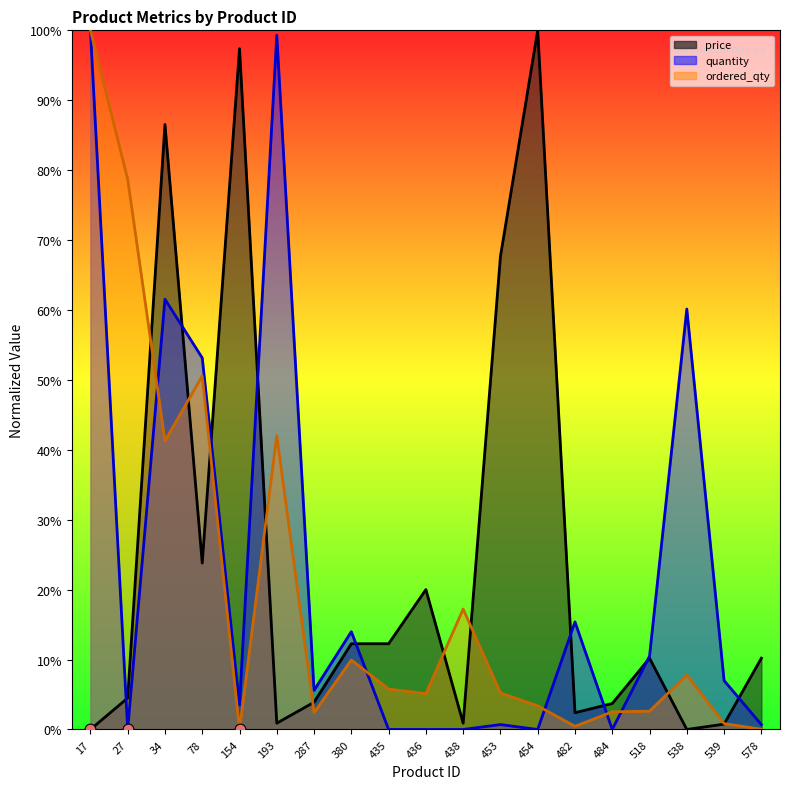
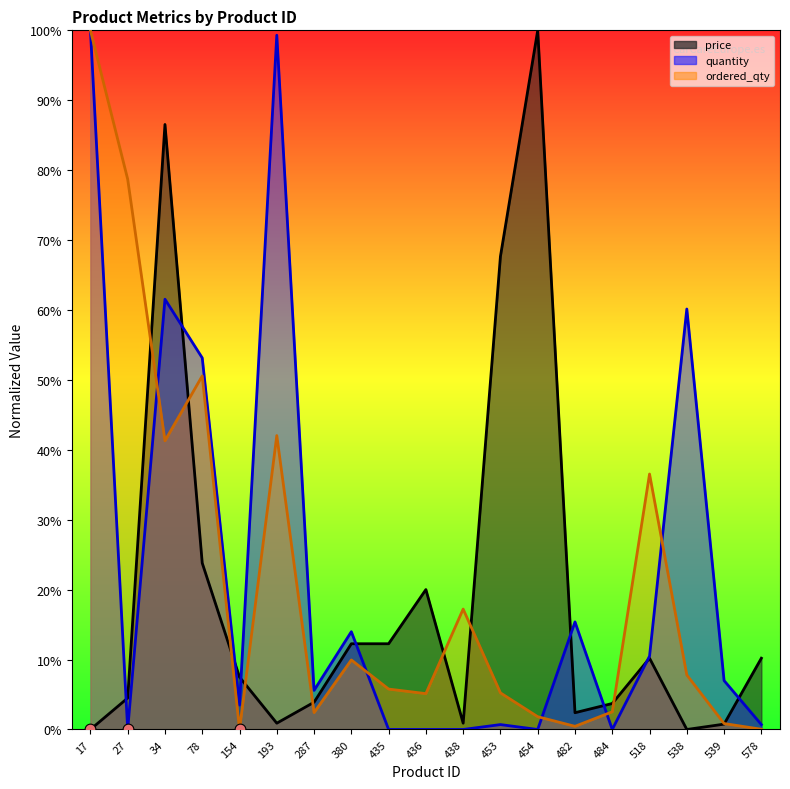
price, 154: 97% -> 7%
ordered_qty, 454: 3% -> 2%
ordered_qty, 518: 3% -> 37%
